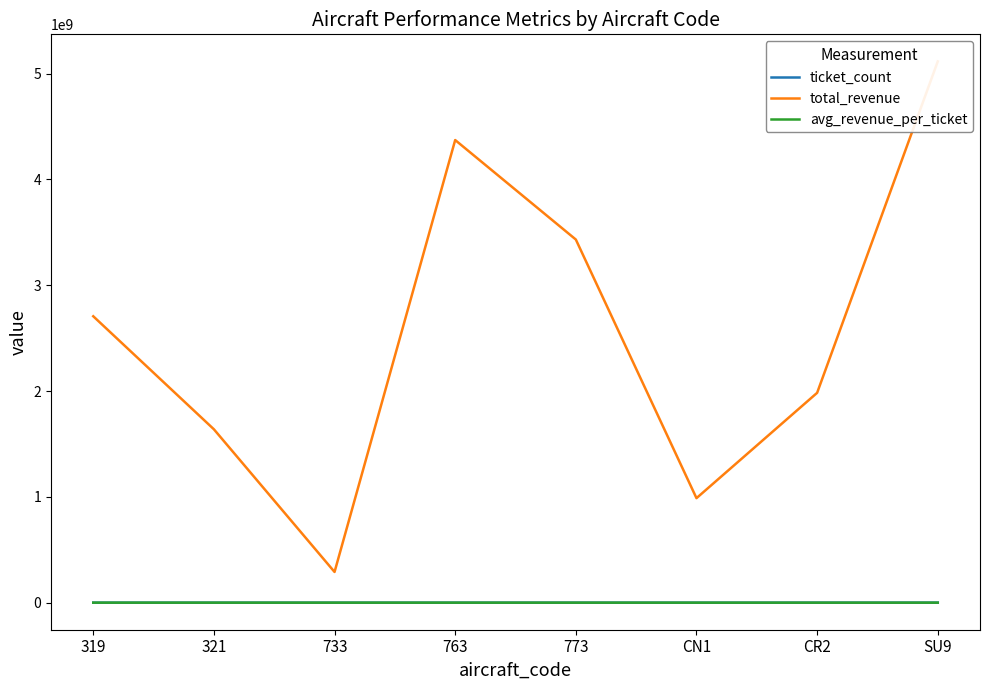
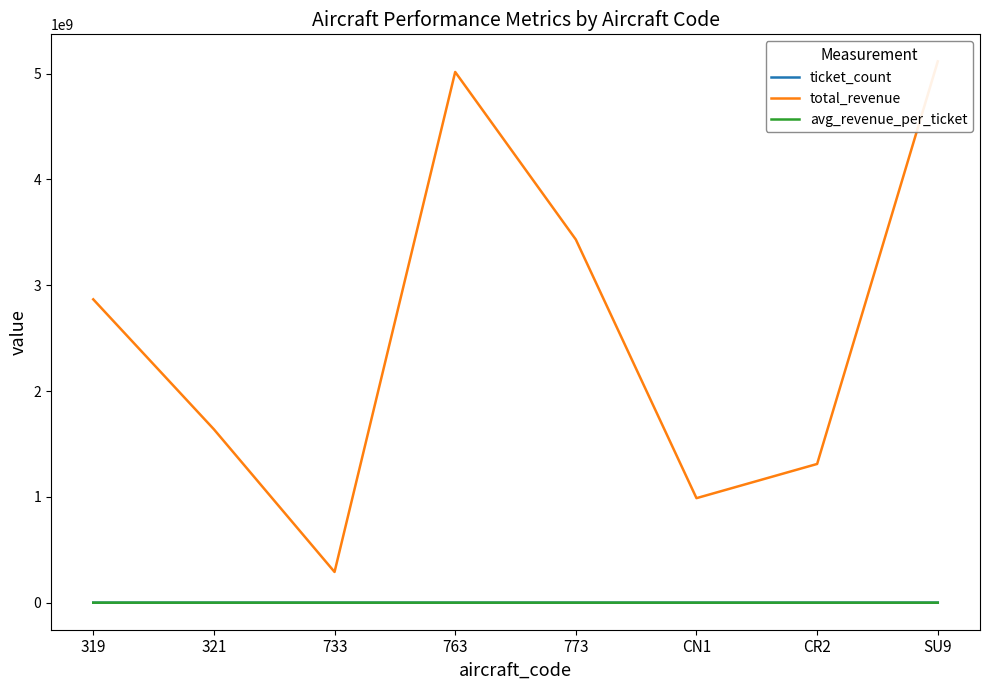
total_revenue, 319: 2710000000 -> 2870000000
total_revenue, 763: 4370000000 -> 5010000000
total_revenue, CR2: 1980000000 -> 1310000000
